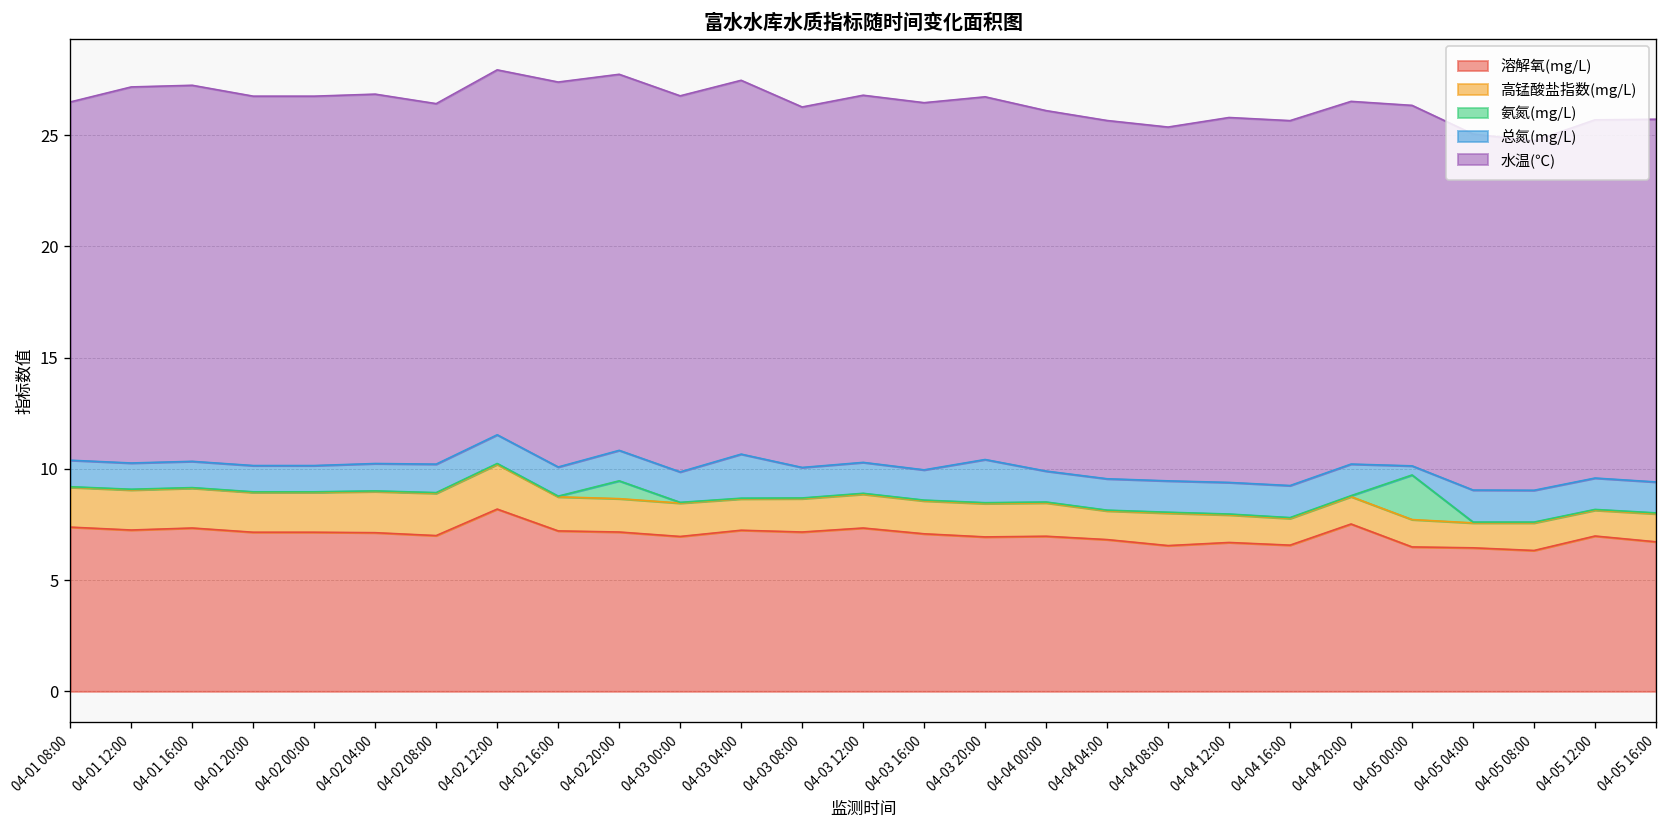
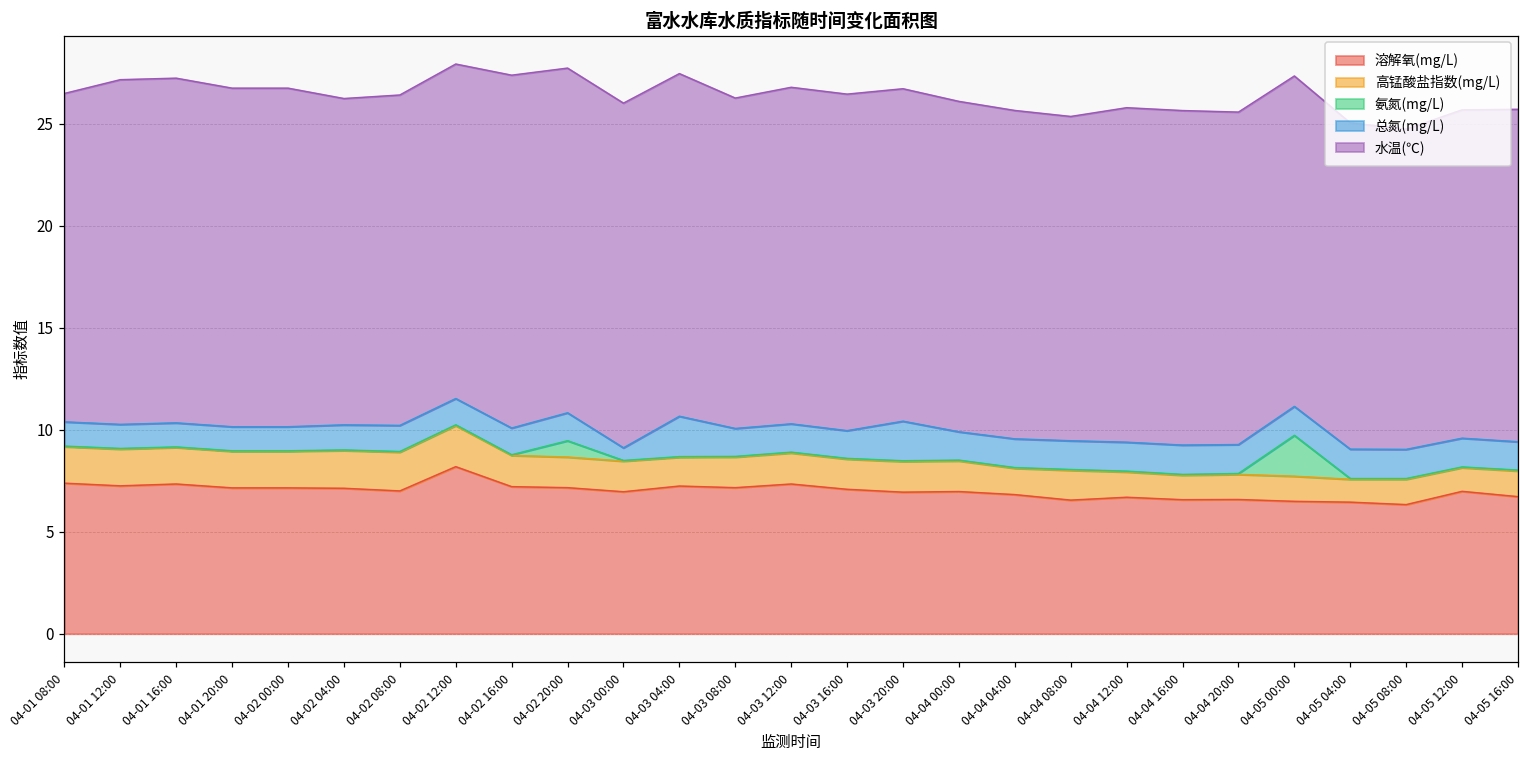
水温(℃), 04-02 04:00: 16.6 -> 16.0
总氮(mg/L), 04-03 00:00: 1.4 -> 0.6
溶解氧(mg/L), 04-04 20:00: 7.5 -> 6.6
总氮(mg/L), 04-05 00:00: 0.4 -> 1.4
